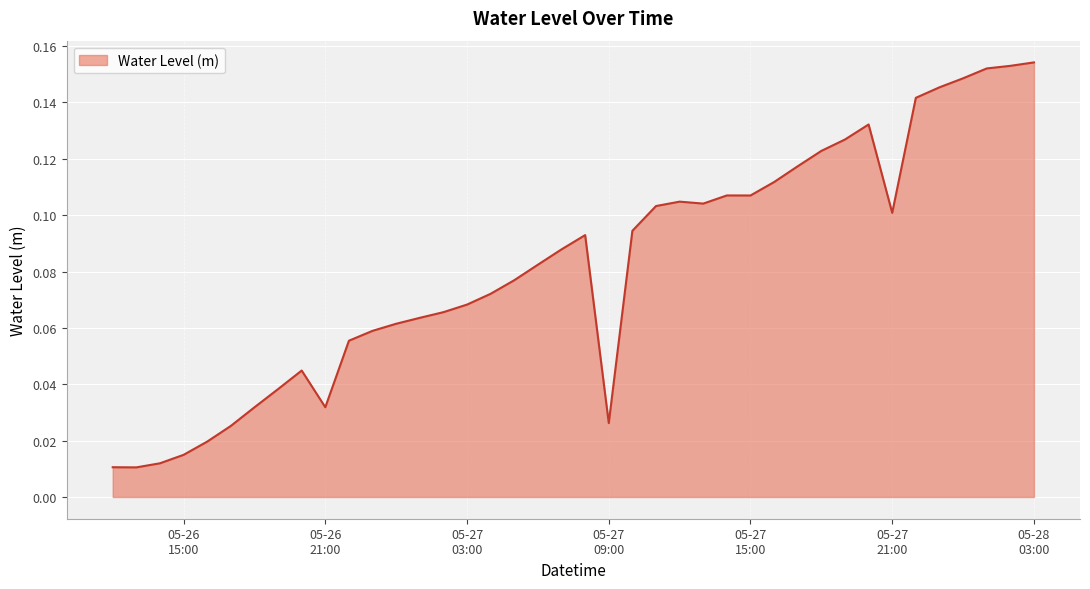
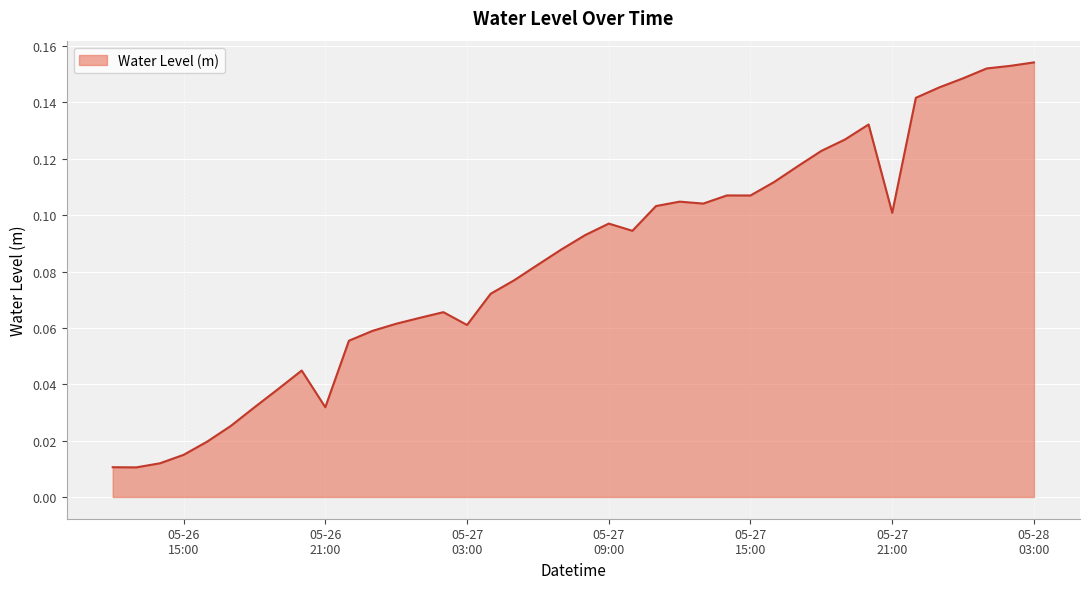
05-27 03:00: 0.068 -> 0.061
05-27 09:00: 0.026 -> 0.097
